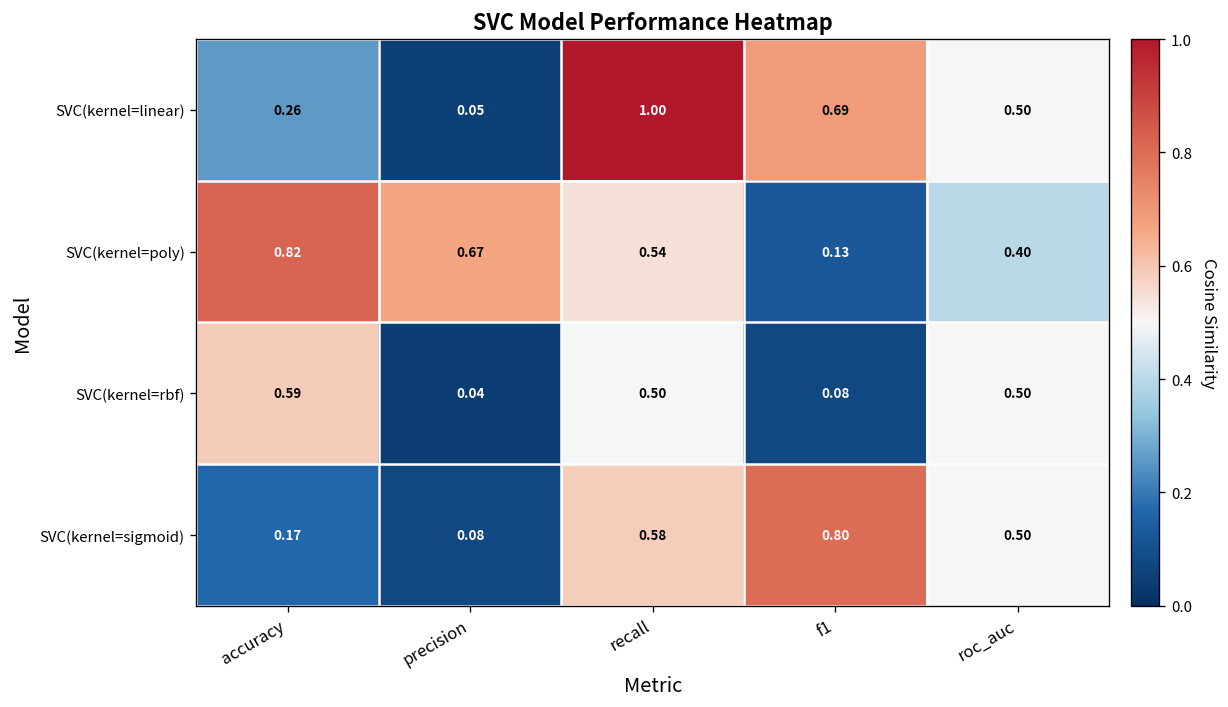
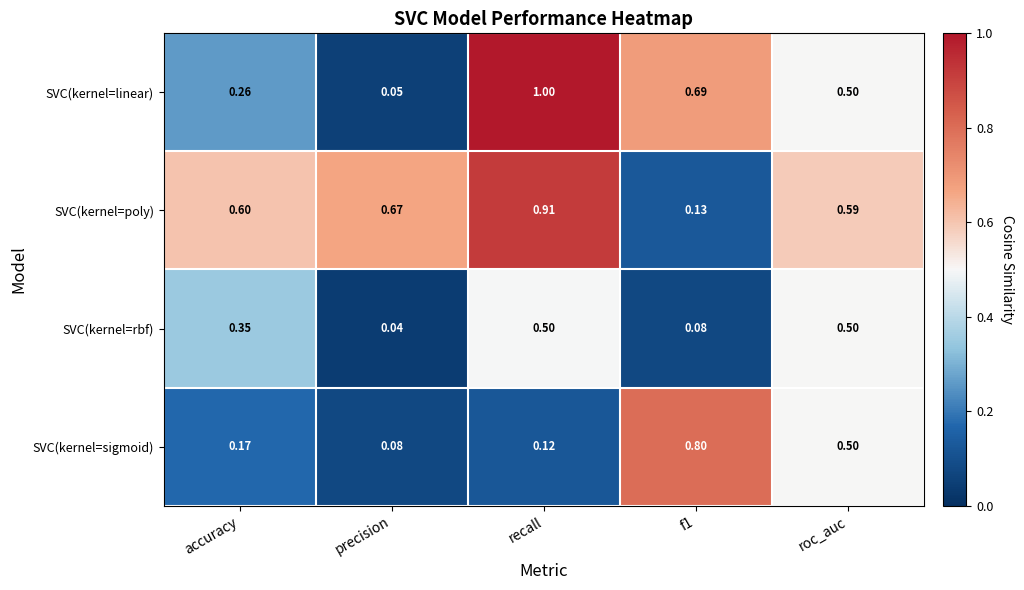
SVC(kernel=poly), accuracy: 0.82 -> 0.60
SVC(kernel=poly), recall: 0.54 -> 0.91
SVC(kernel=poly), roc_auc: 0.40 -> 0.59
SVC(kernel=rbf), accuracy: 0.59 -> 0.35
SVC(kernel=sigmoid), recall: 0.58 -> 0.12
